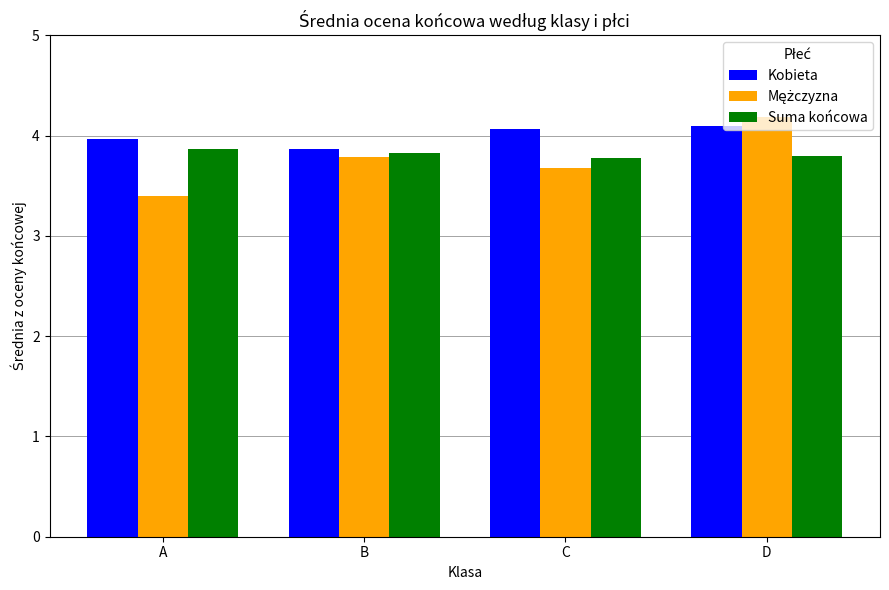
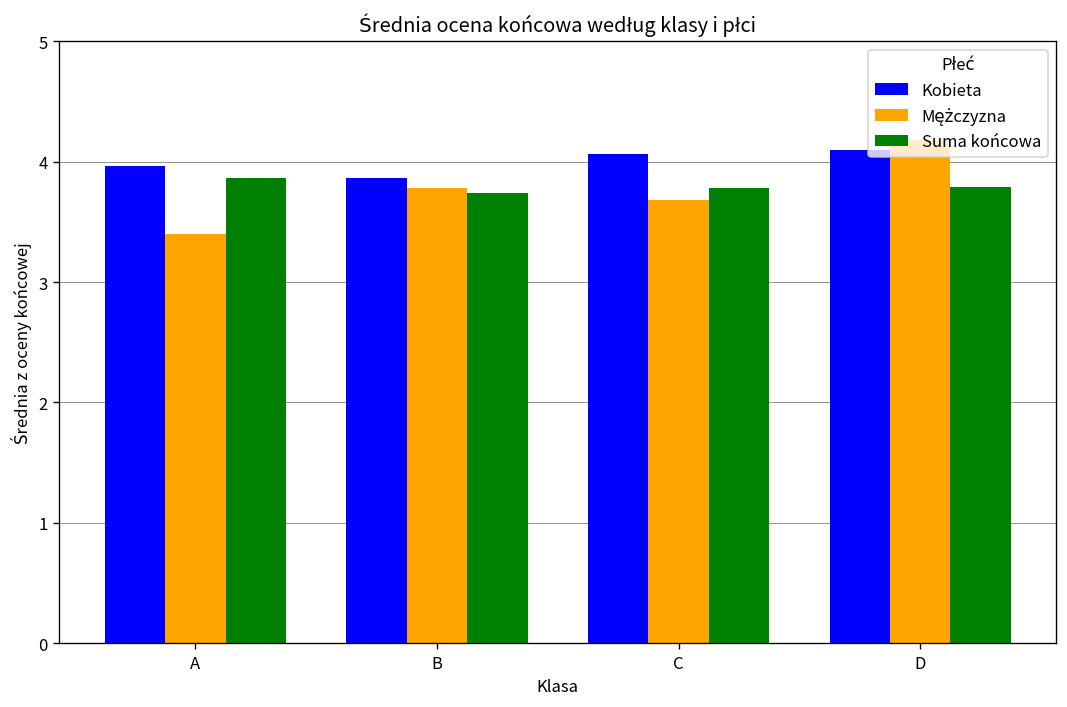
Suma końcowa, B: 3.83 -> 3.74
